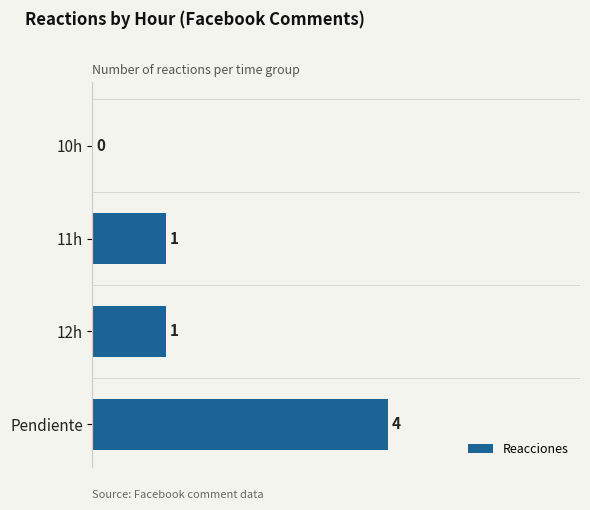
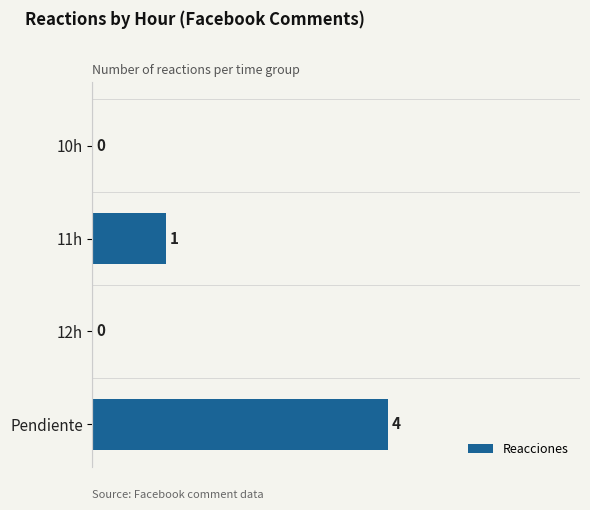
12h: 1 -> 0
